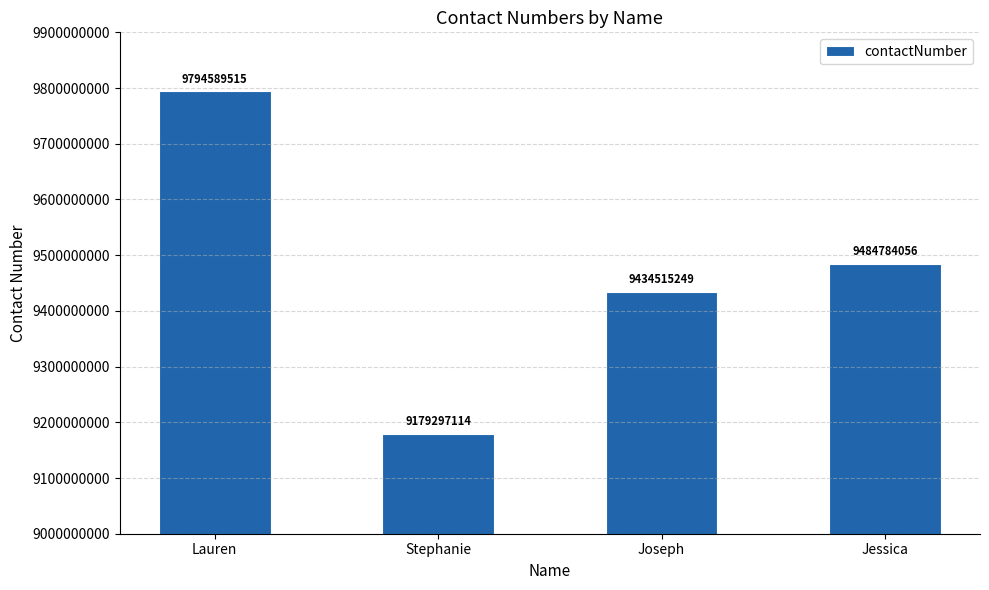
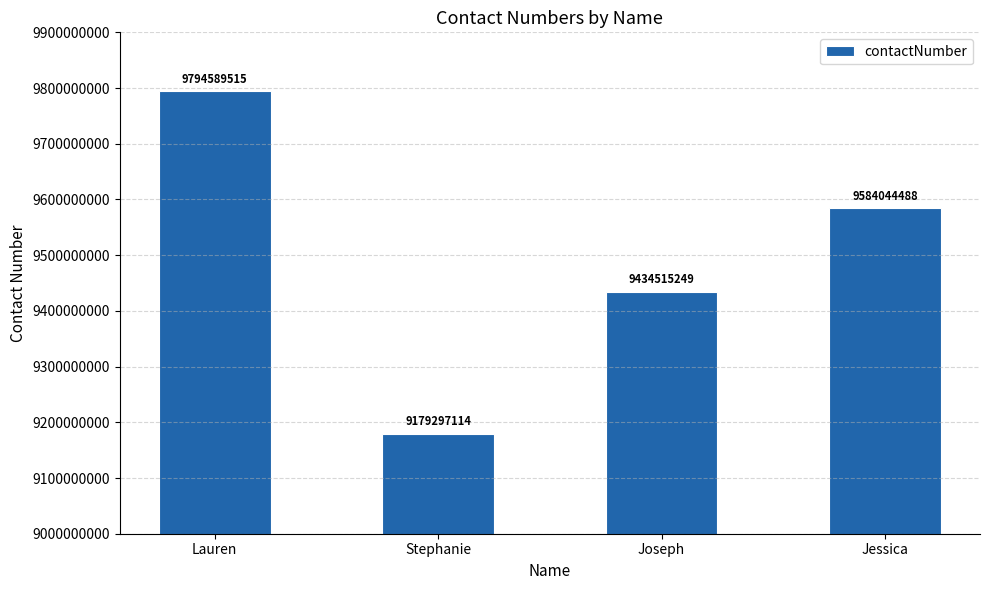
Jessica: 9484784056 -> 9584044488
